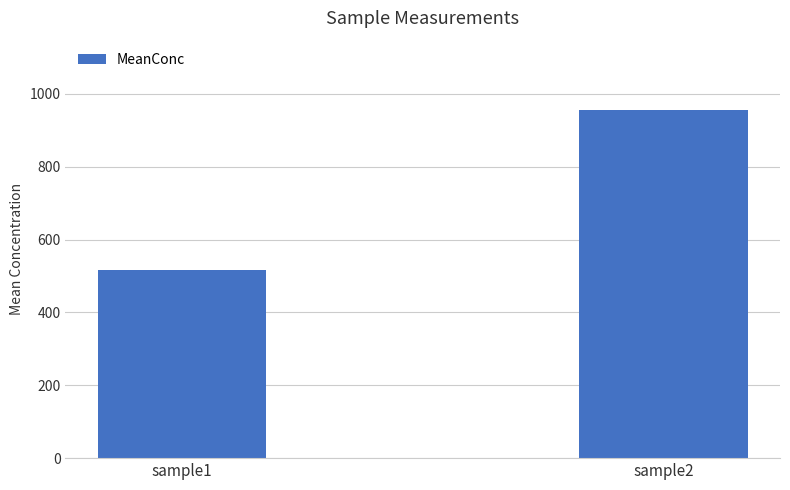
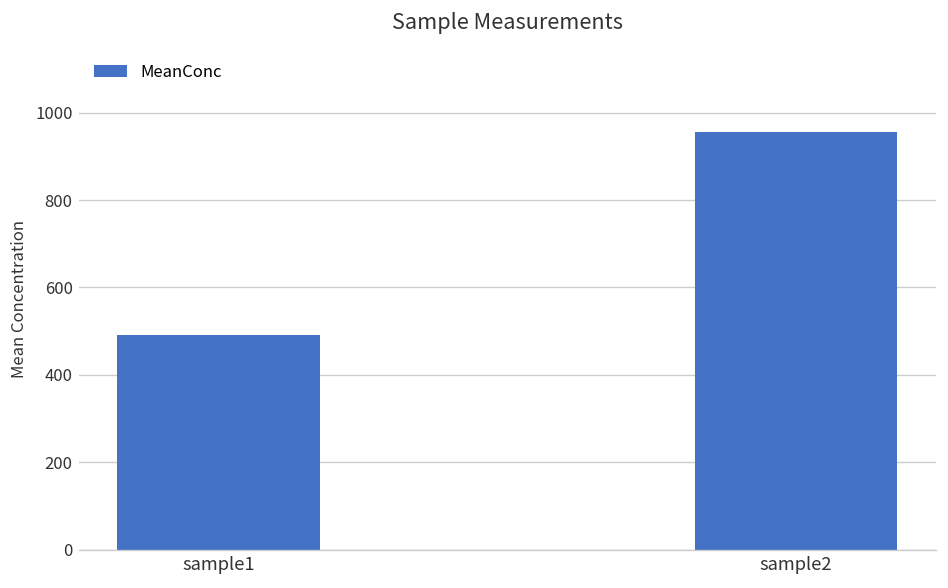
sample1: 520 -> 490
